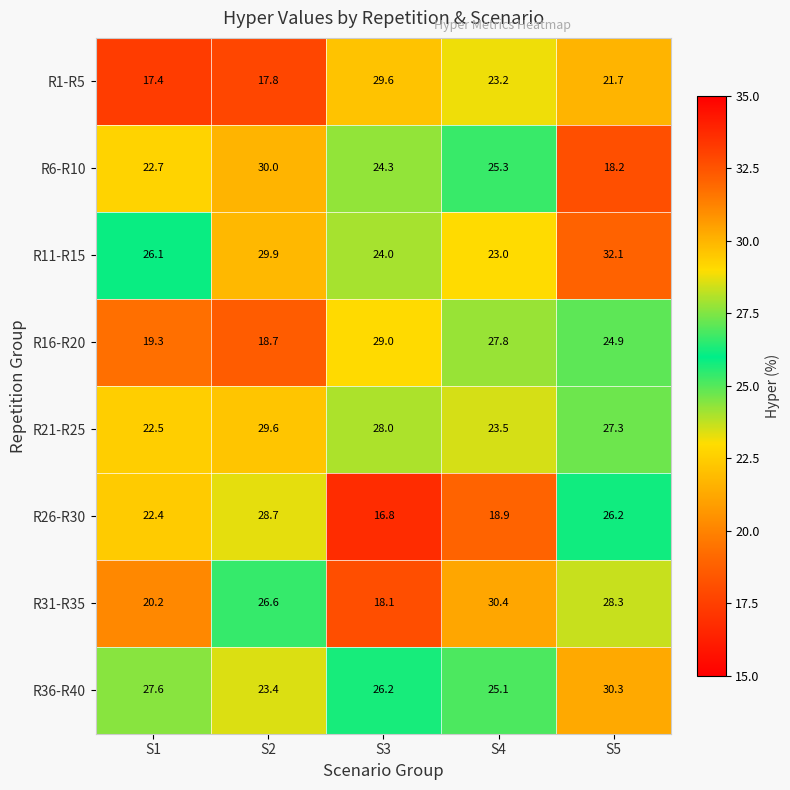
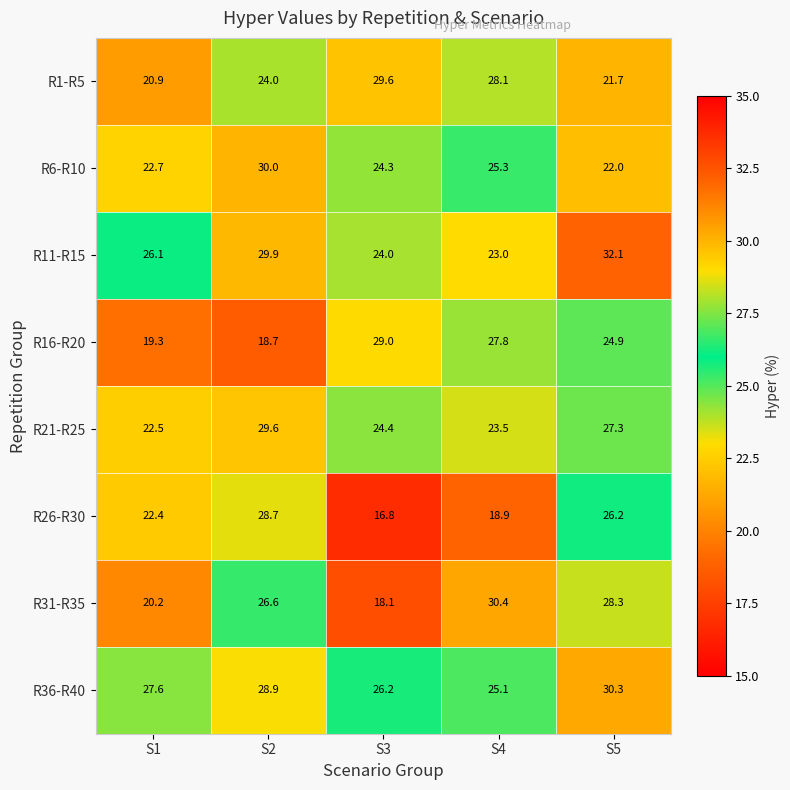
R1-R5, S1: 17.4 -> 20.9
R1-R5, S2: 17.8 -> 24.0
R1-R5, S4: 23.2 -> 28.1
R6-R10, S5: 18.2 -> 22.0
R21-R25, S3: 28.0 -> 24.4
R36-R40, S2: 23.4 -> 28.9
